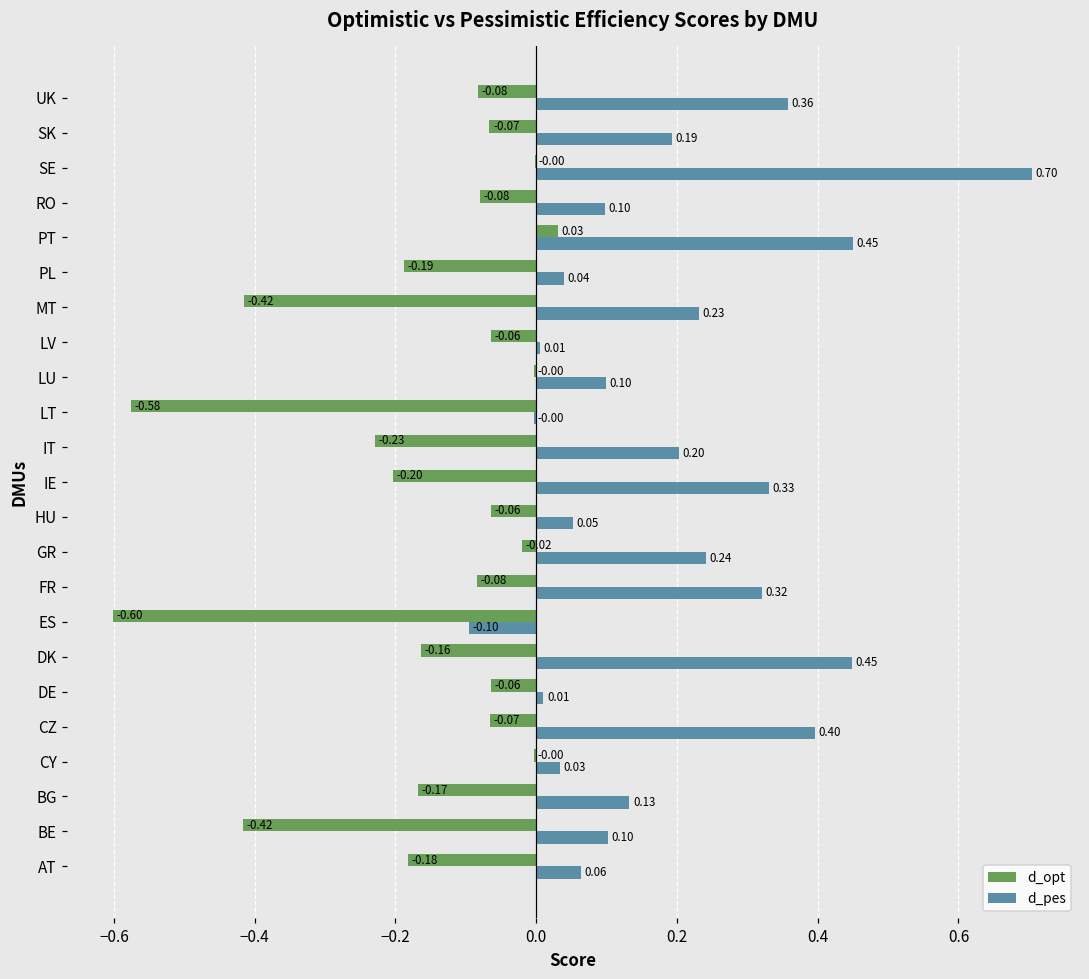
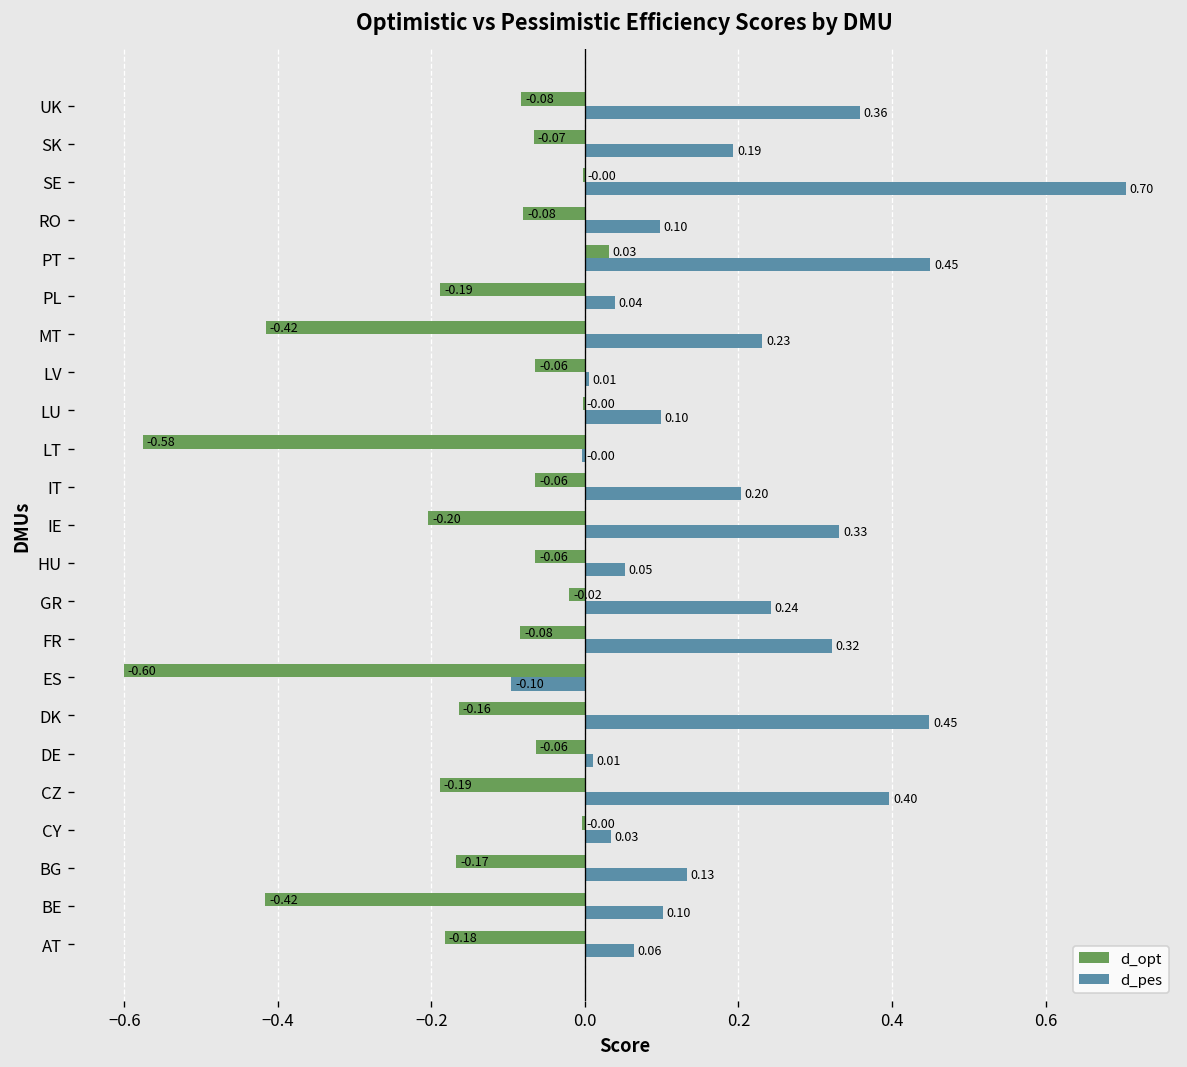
d_opt, IT: -0.23 -> -0.06
d_opt, CZ: -0.07 -> -0.19
